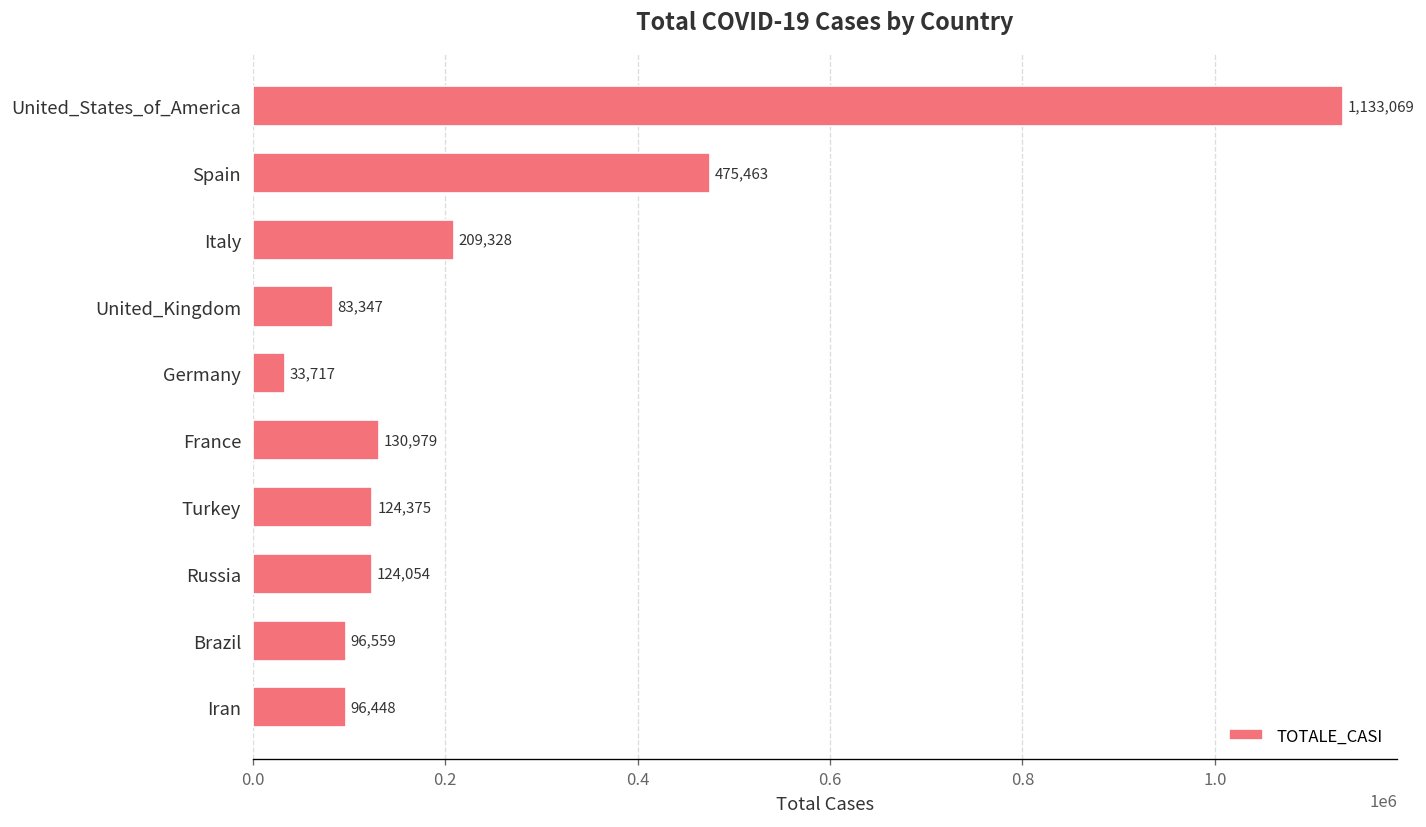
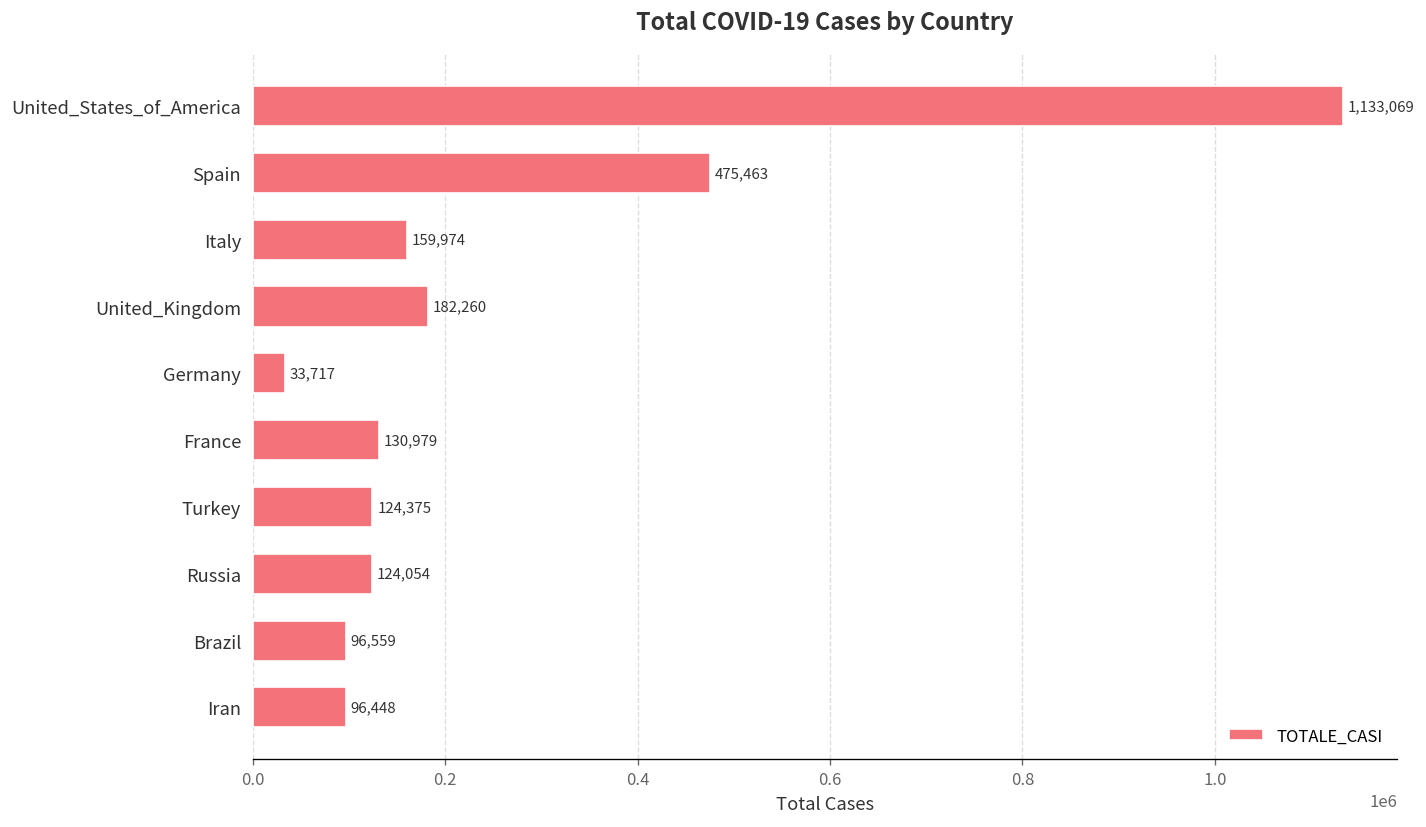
Italy: 209,328 -> 159,974
United_Kingdom: 83,347 -> 182,260
